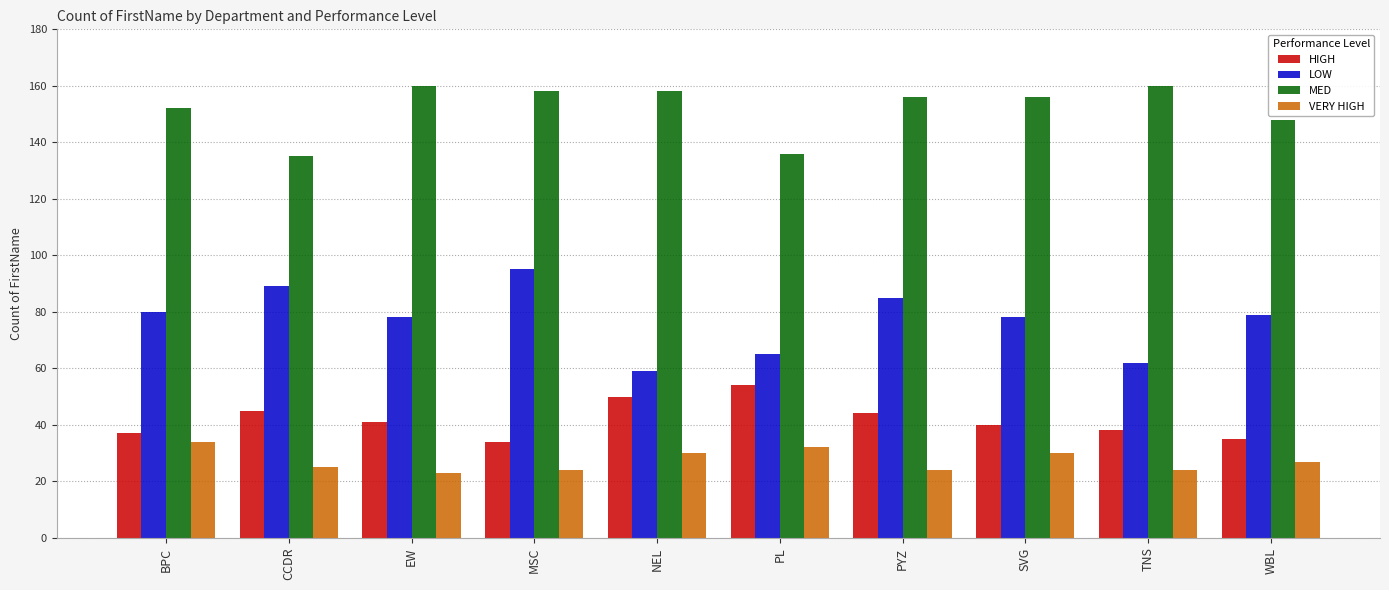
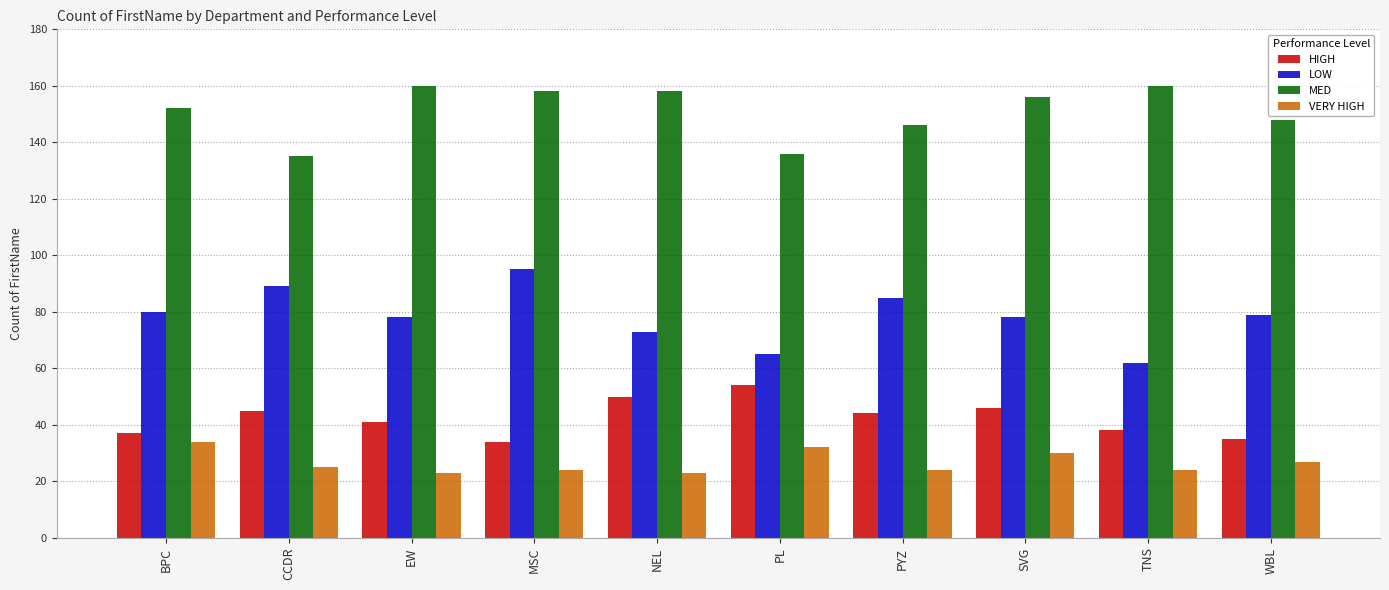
LOW, NEL: 59 -> 73
VERY HIGH, NEL: 30 -> 23
MED, PYZ: 156 -> 146
HIGH, SVG: 40 -> 46
